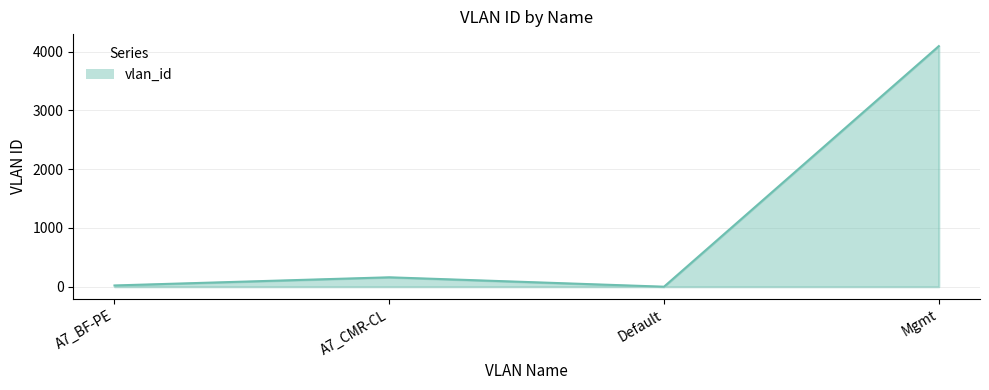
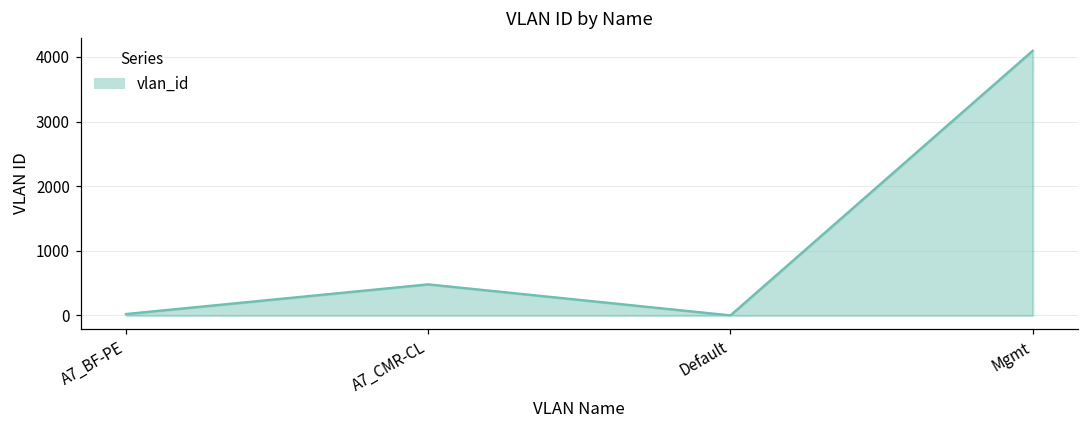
A7_CMR-CL: 200 -> 500
